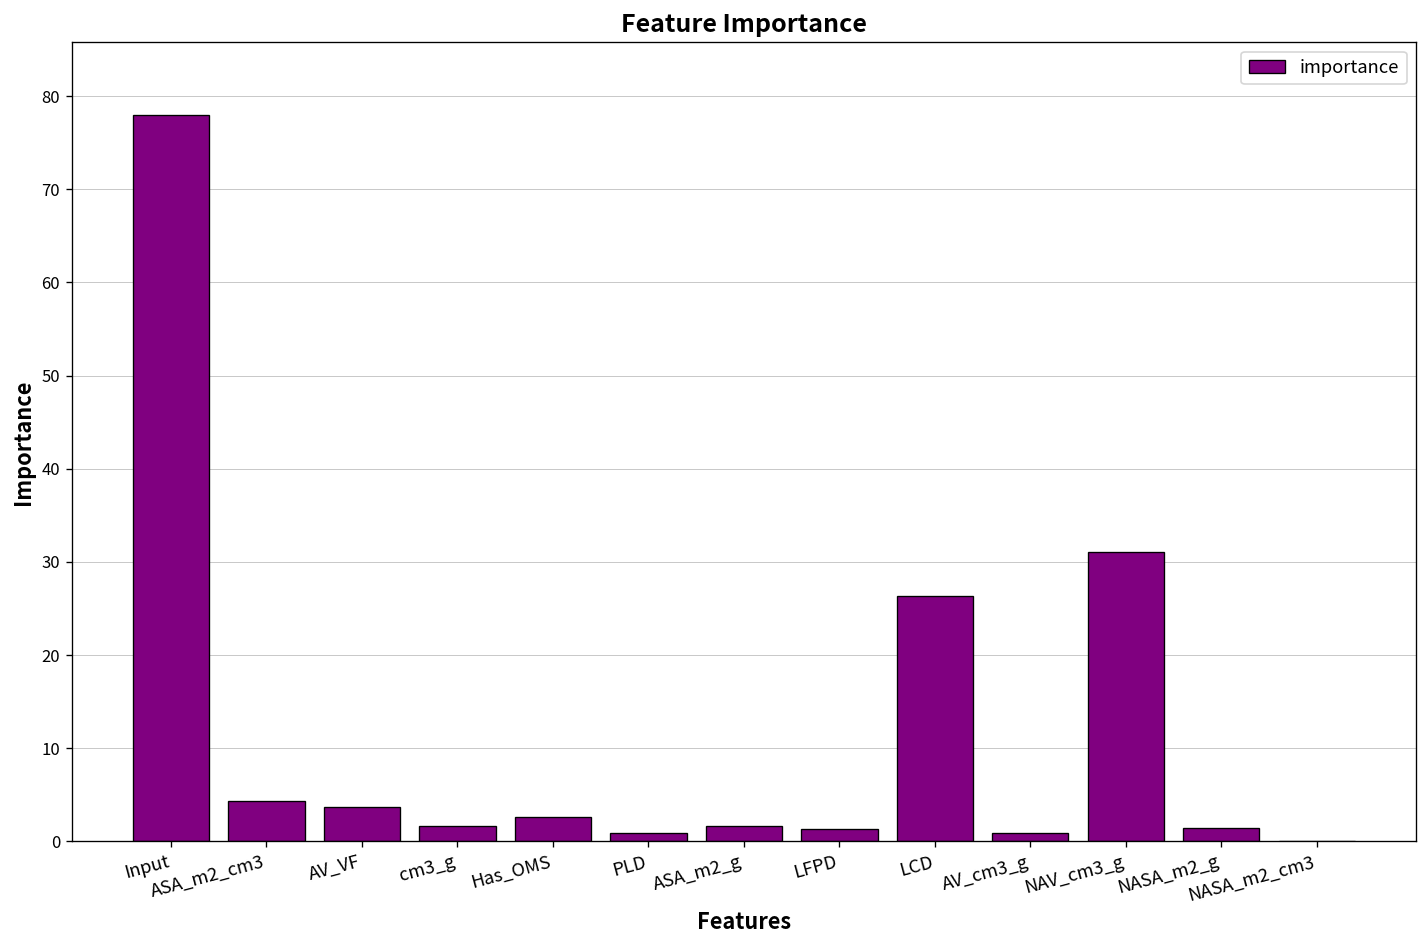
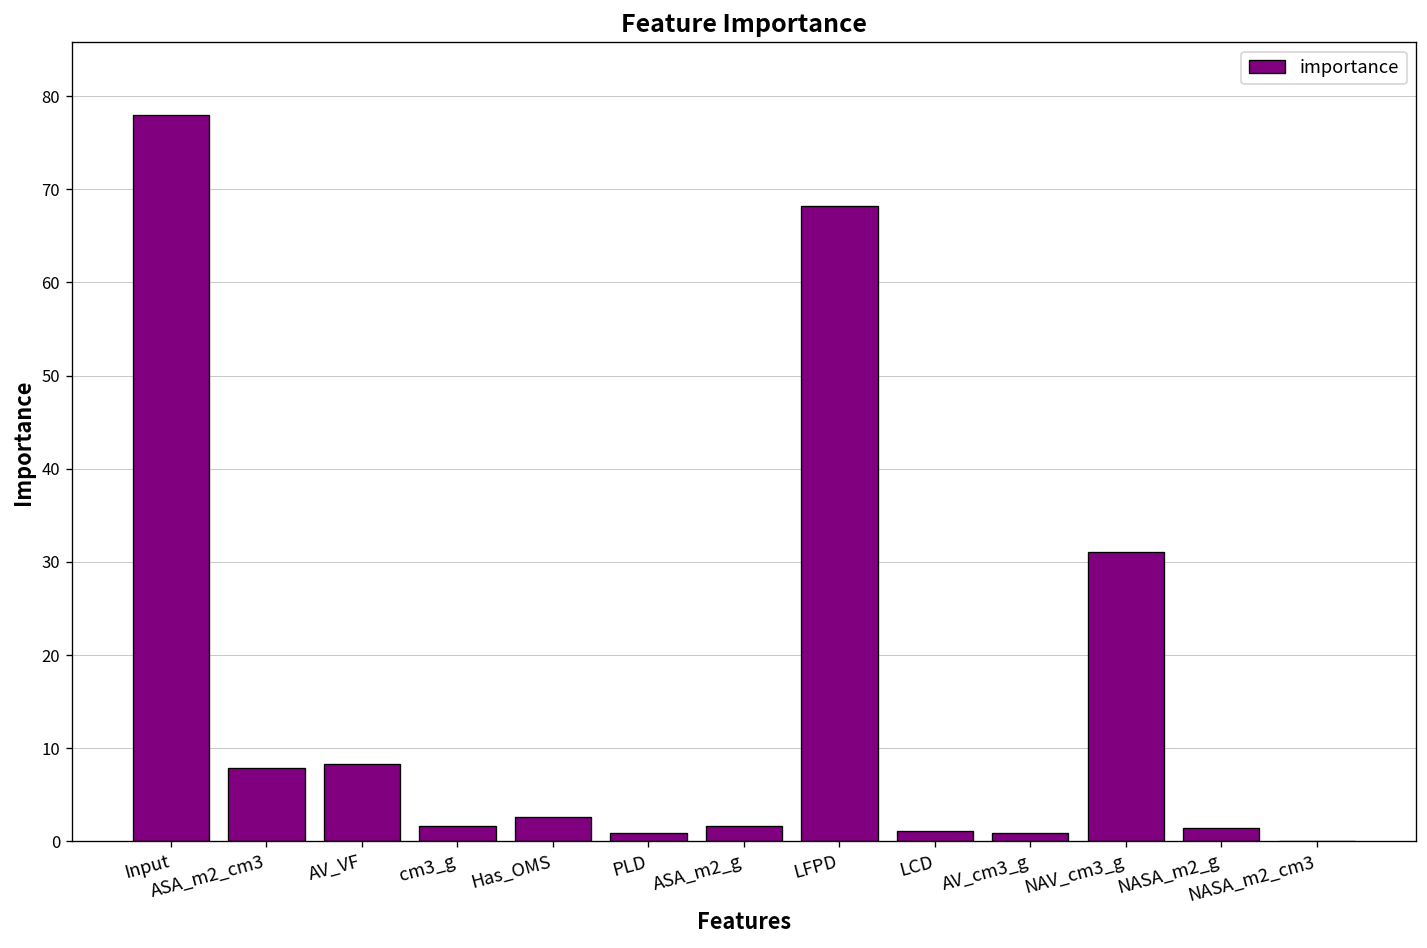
ASA_m2_cm3: 4 -> 8
AV_VF: 4 -> 8
LFPD: 1 -> 68
LCD: 26 -> 1
